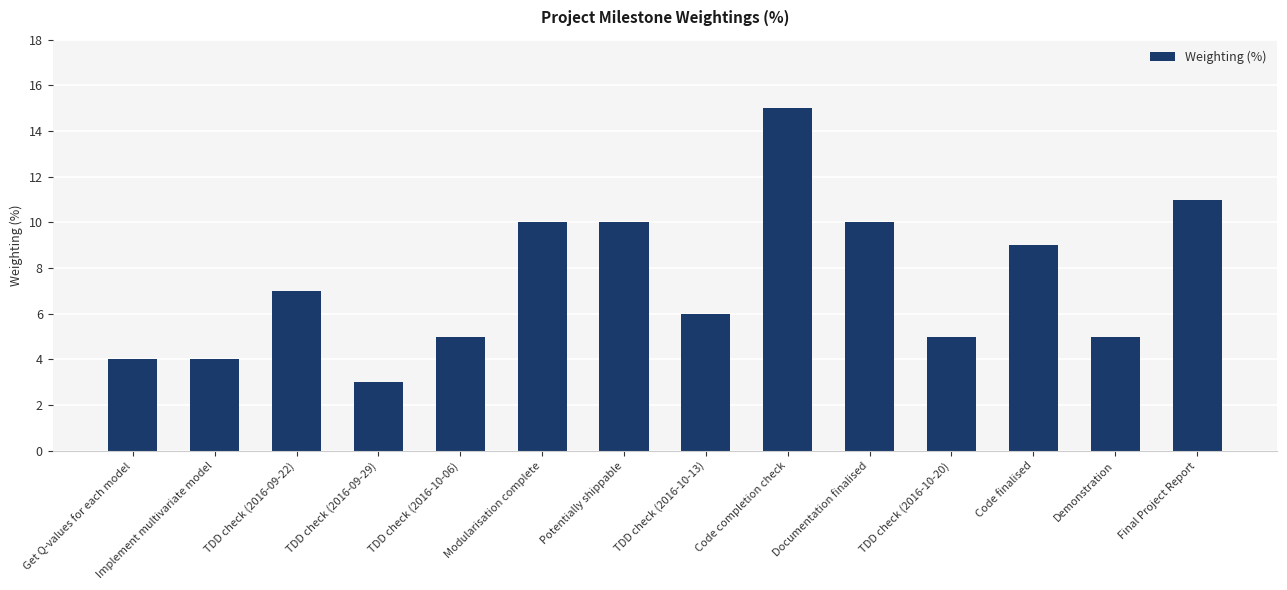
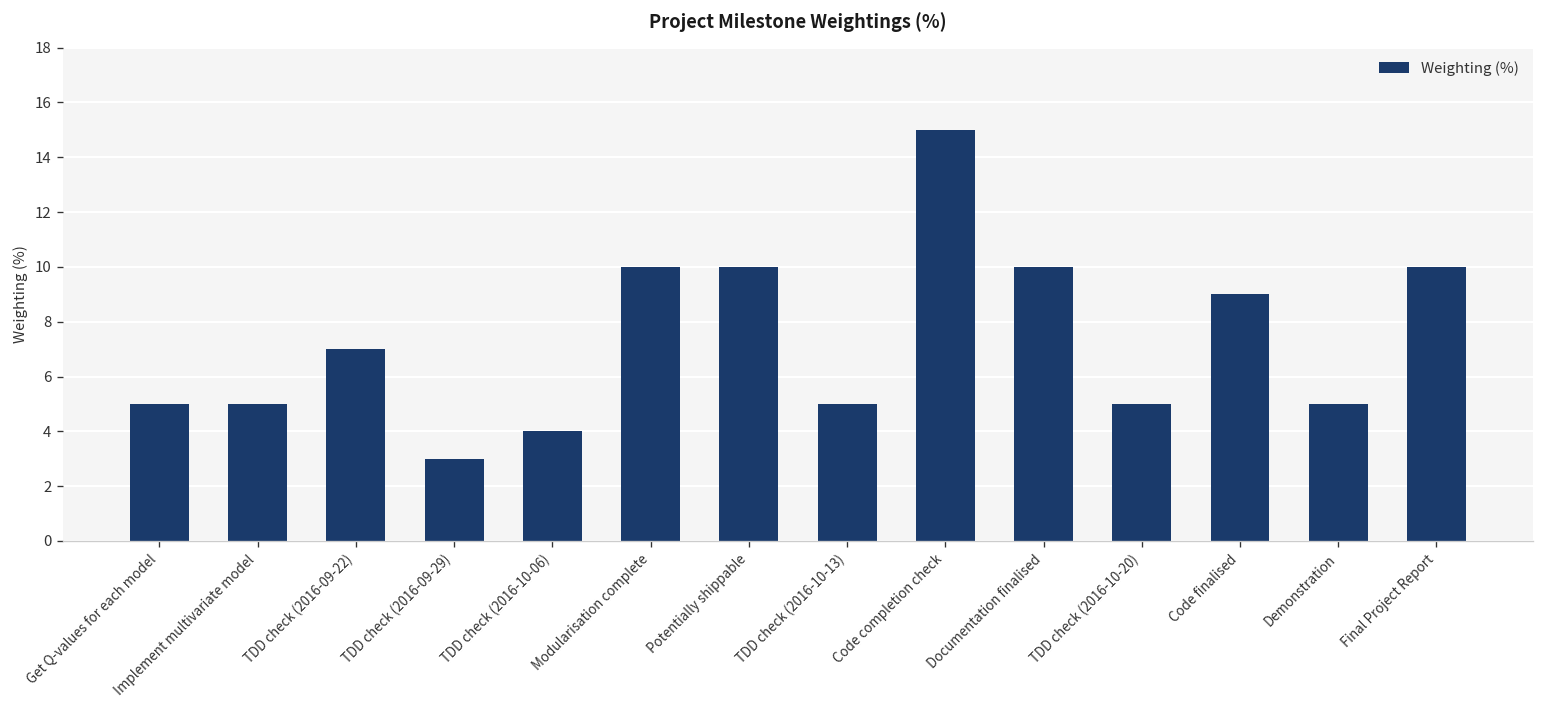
Get Q-values for each model: 4 -> 5
Implement multivariate model: 4 -> 5
TDD check (2016-10-06): 5 -> 4
TDD check (2016-10-13): 6 -> 5
Final Project Report: 11 -> 10
